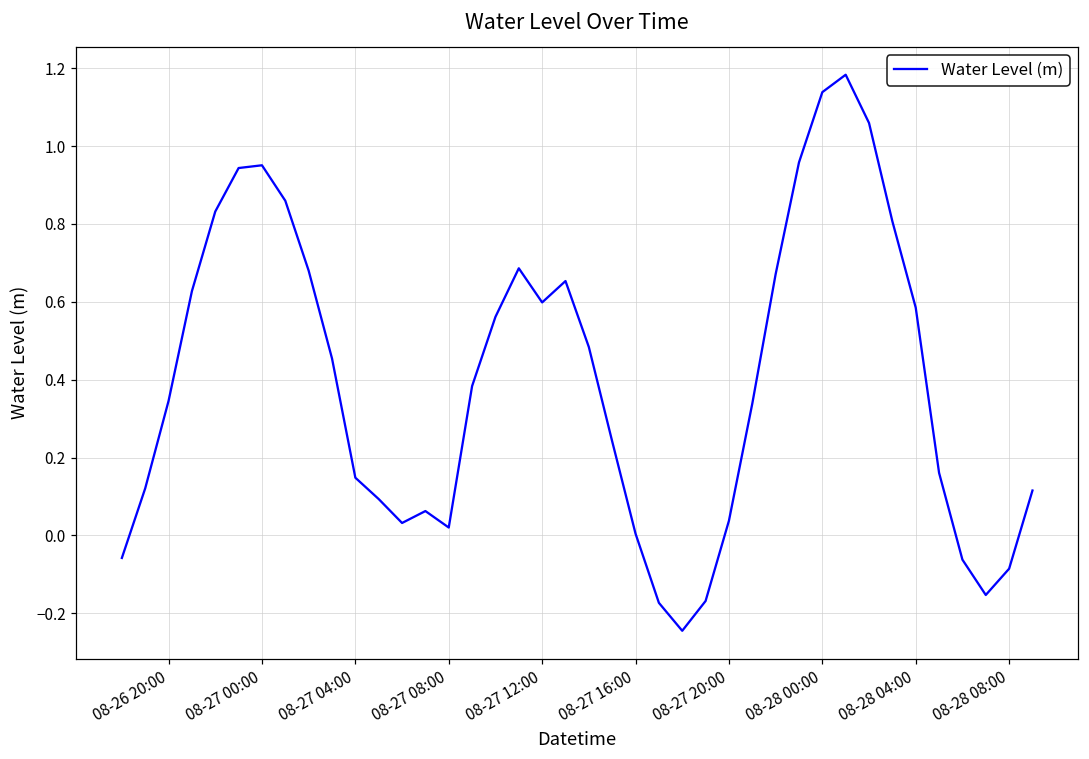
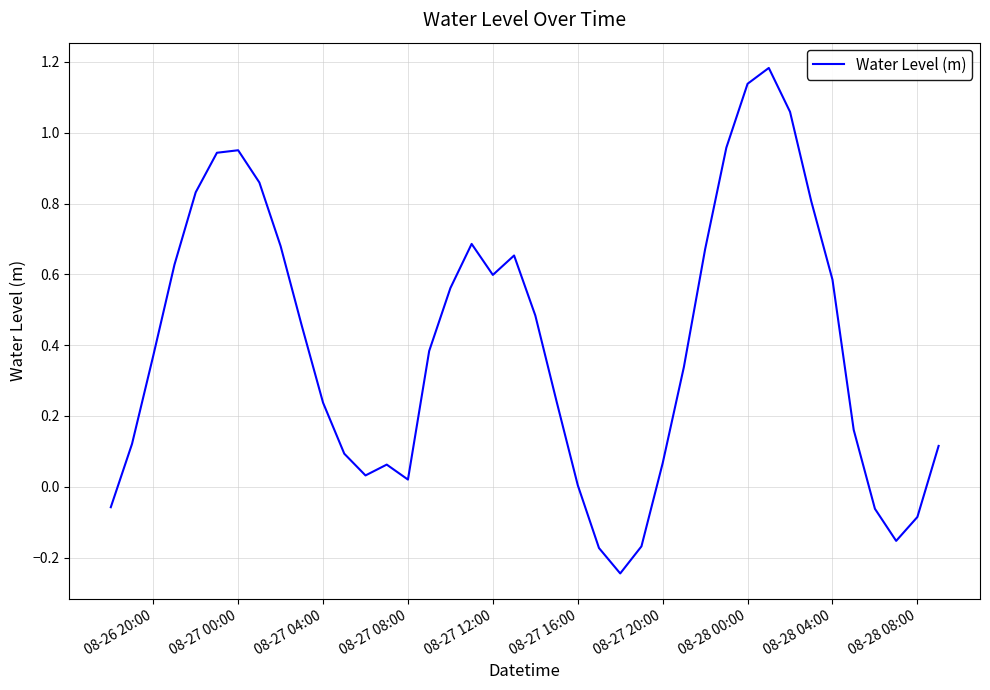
08-26 20:00: 0.35 -> 0.37
08-27 04:00: 0.15 -> 0.24
08-27 20:00: 0.04 -> 0.07
